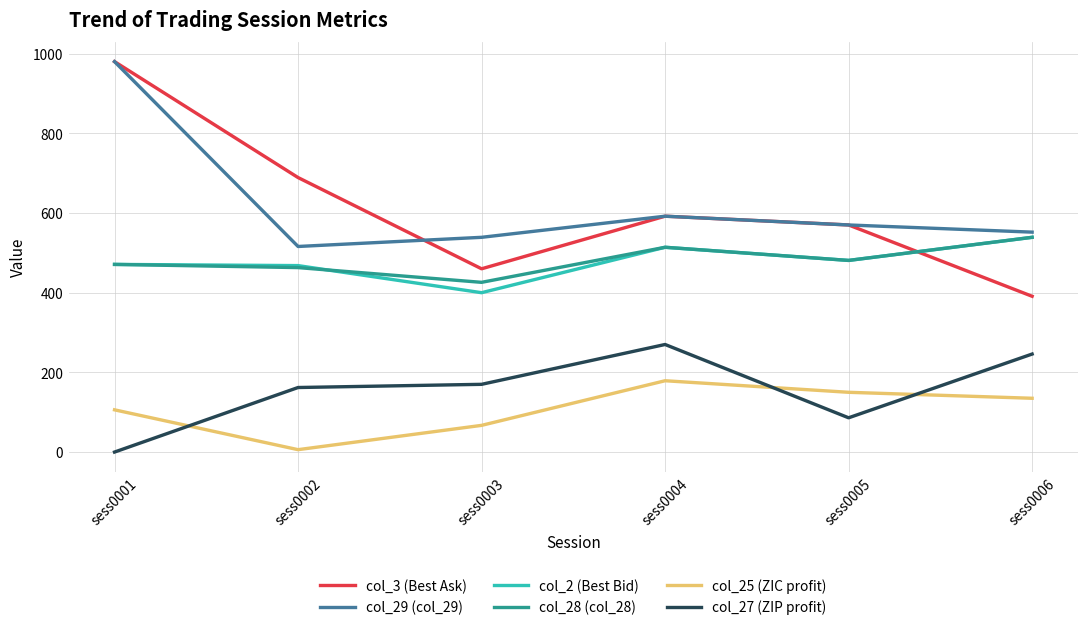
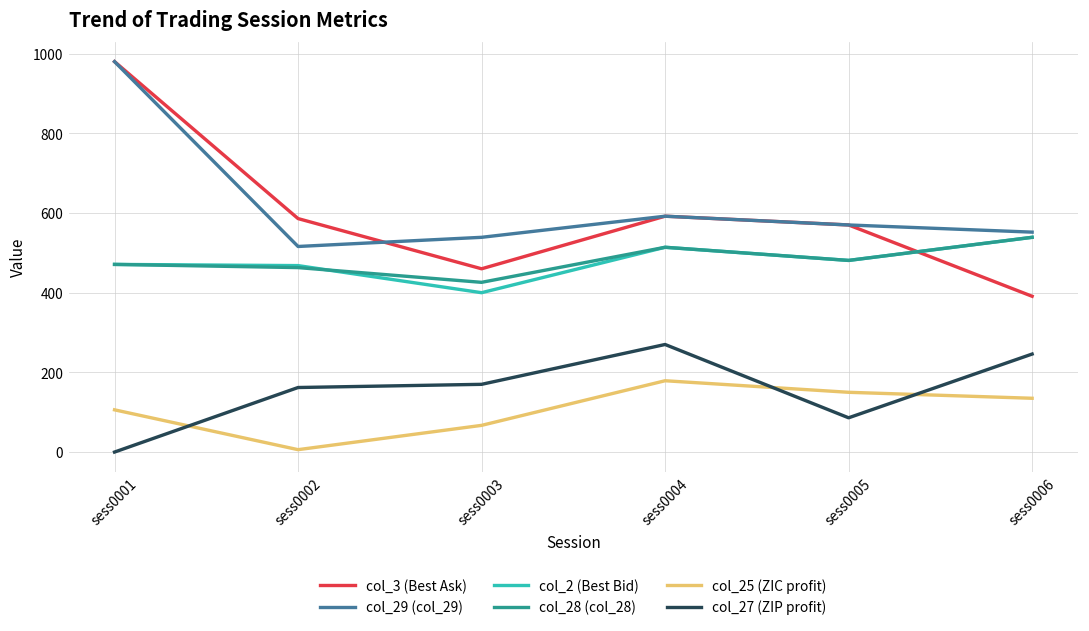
col_3 (Best Ask), sess0002: 690 -> 590
